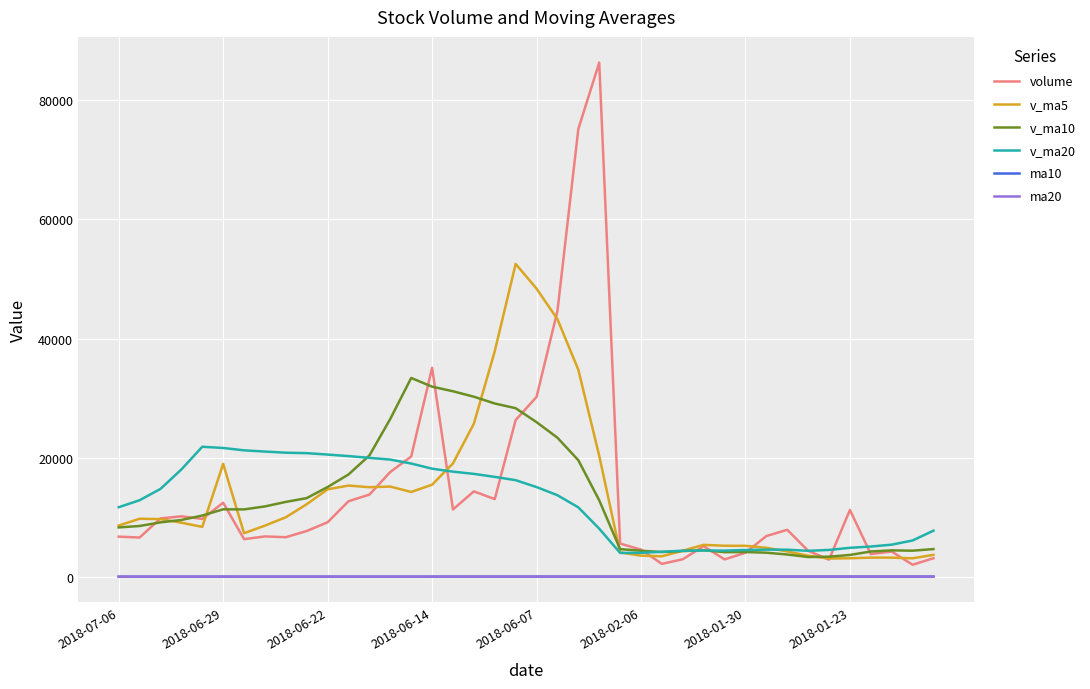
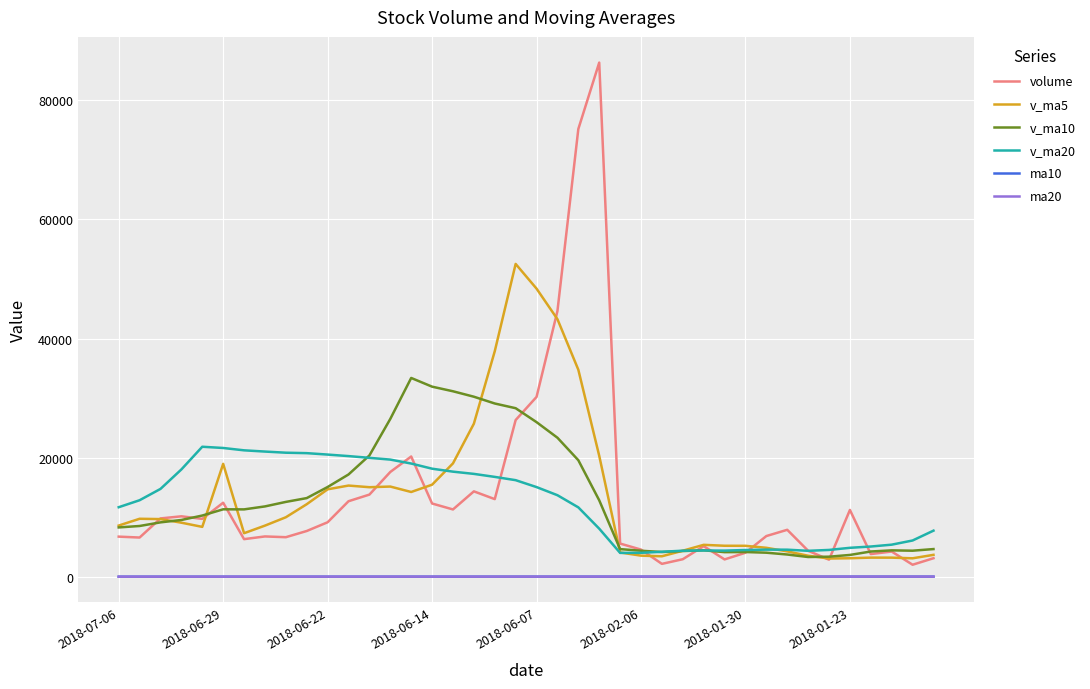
volume, 2018-06-14: 35000 -> 12000
